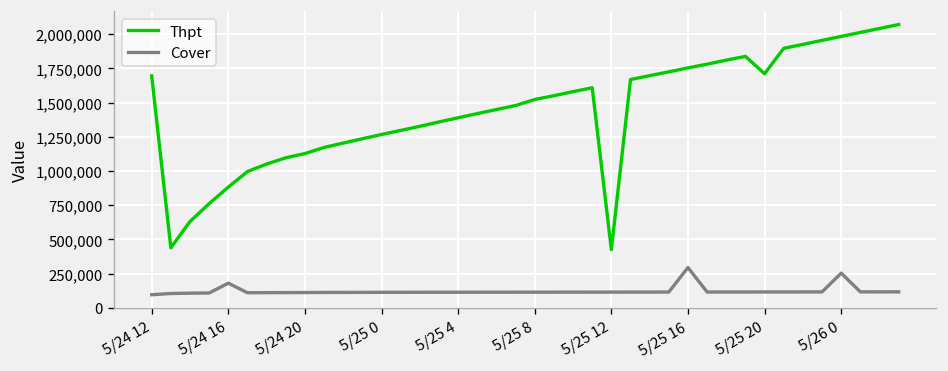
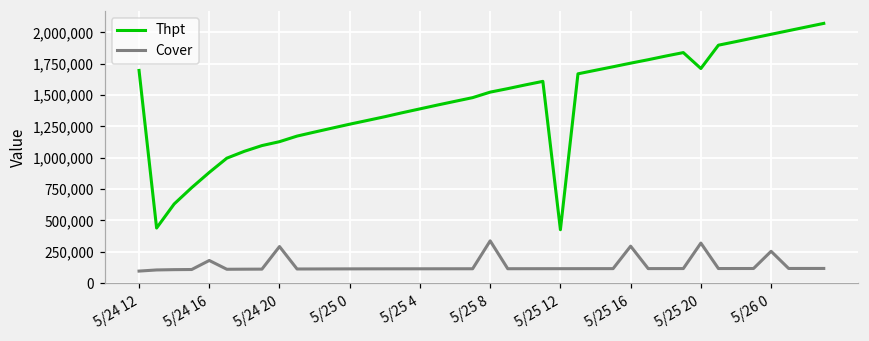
Cover, 5/24 20: 110,000 -> 290,000
Cover, 5/25 8: 110,000 -> 340,000
Cover, 5/25 20: 120,000 -> 320,000
